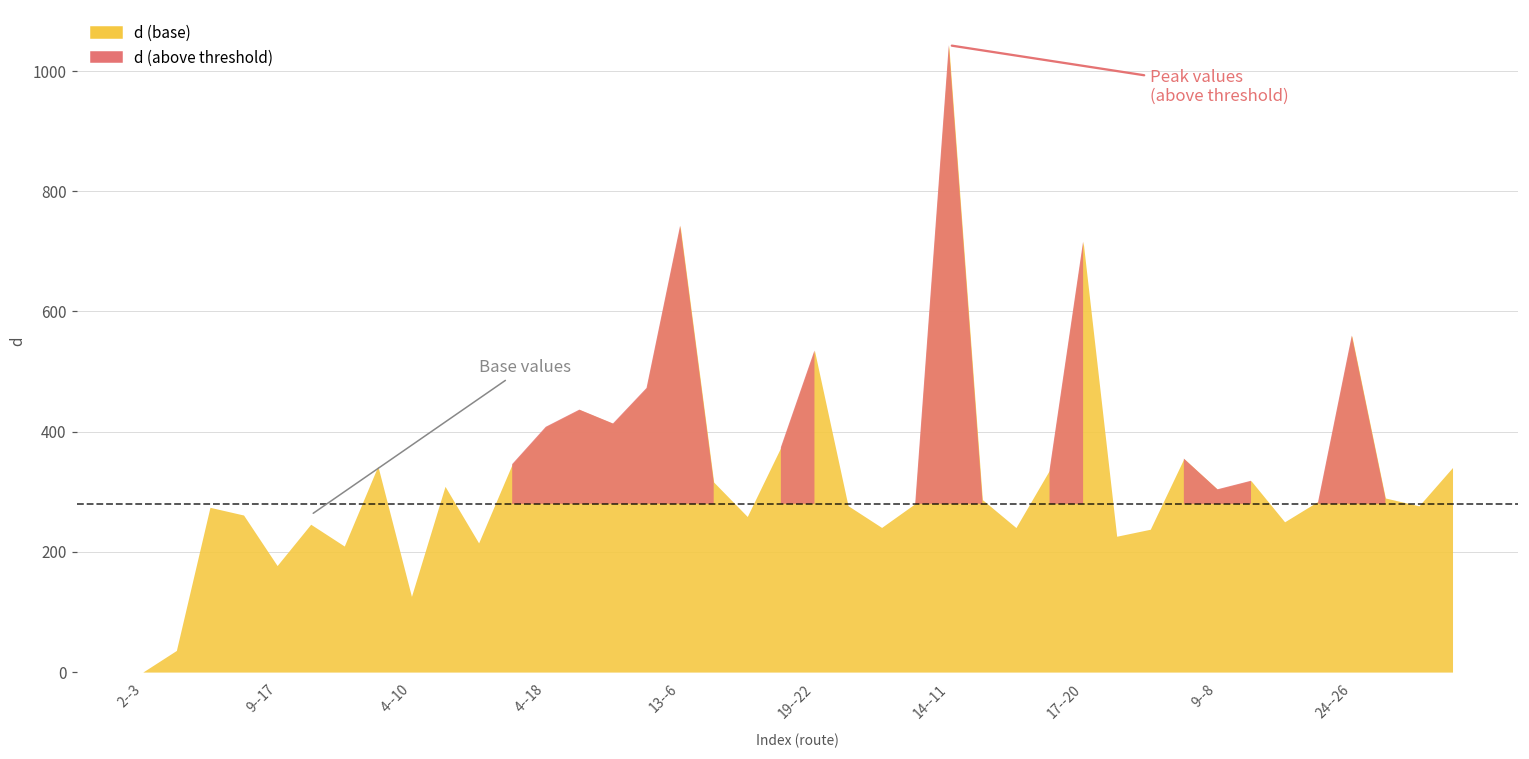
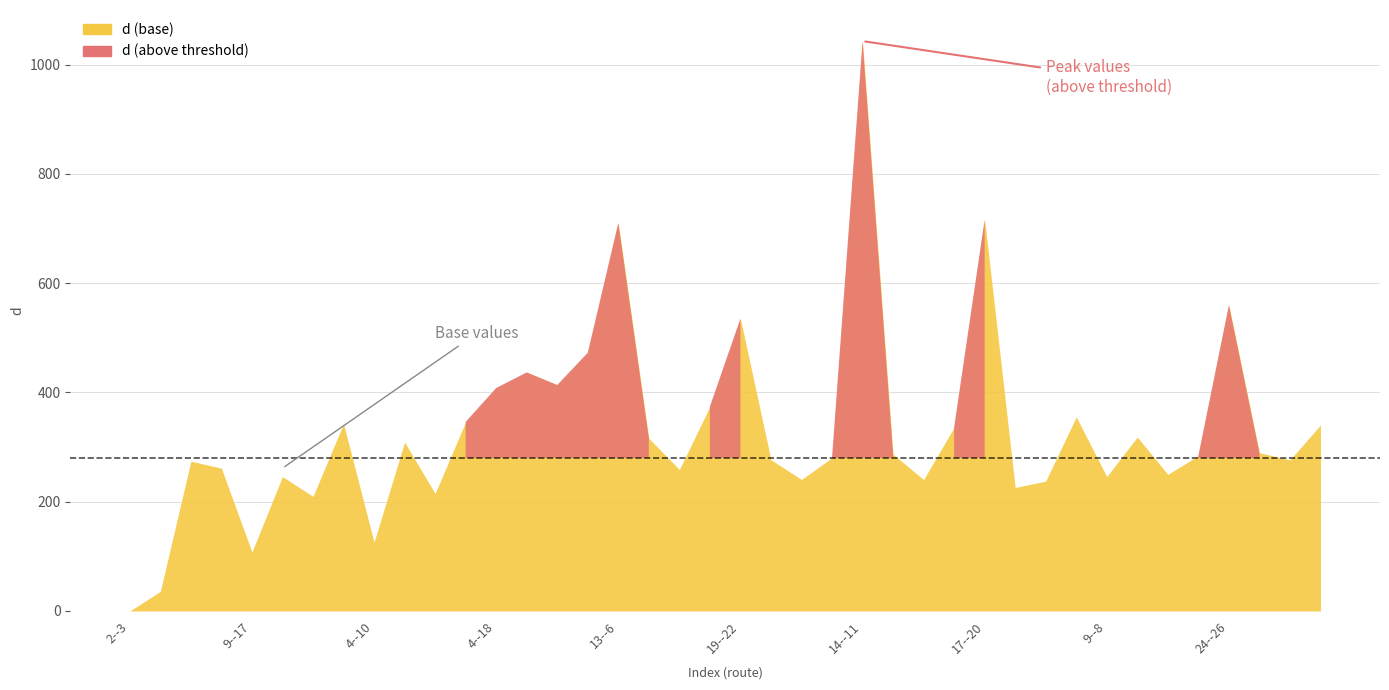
9--17: 180 -> 110
13--6: 740 -> 710
9--8: 300 -> 250
